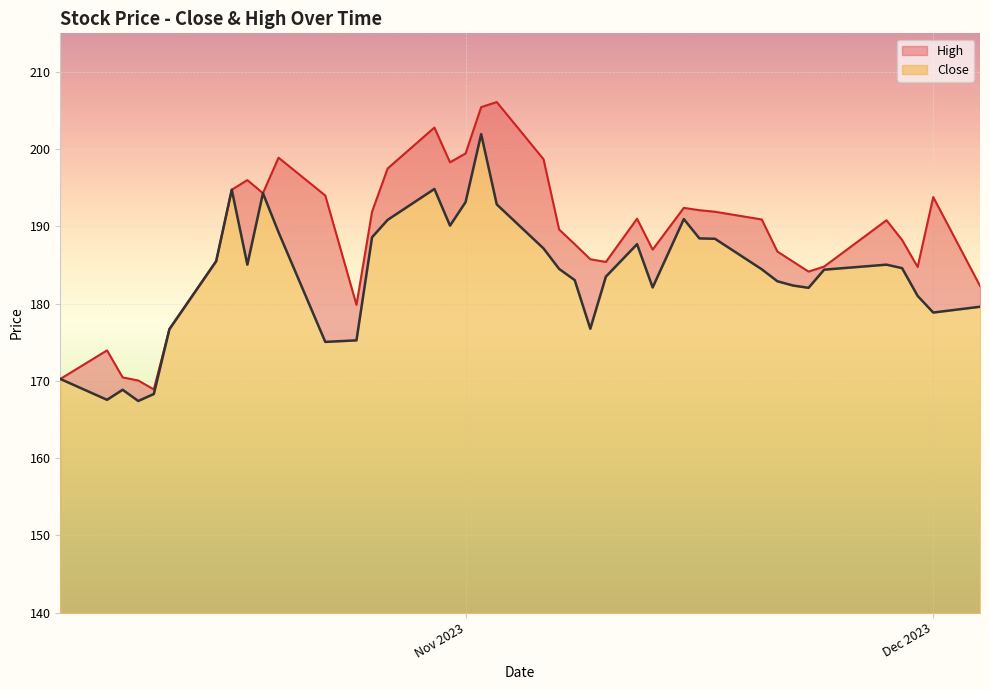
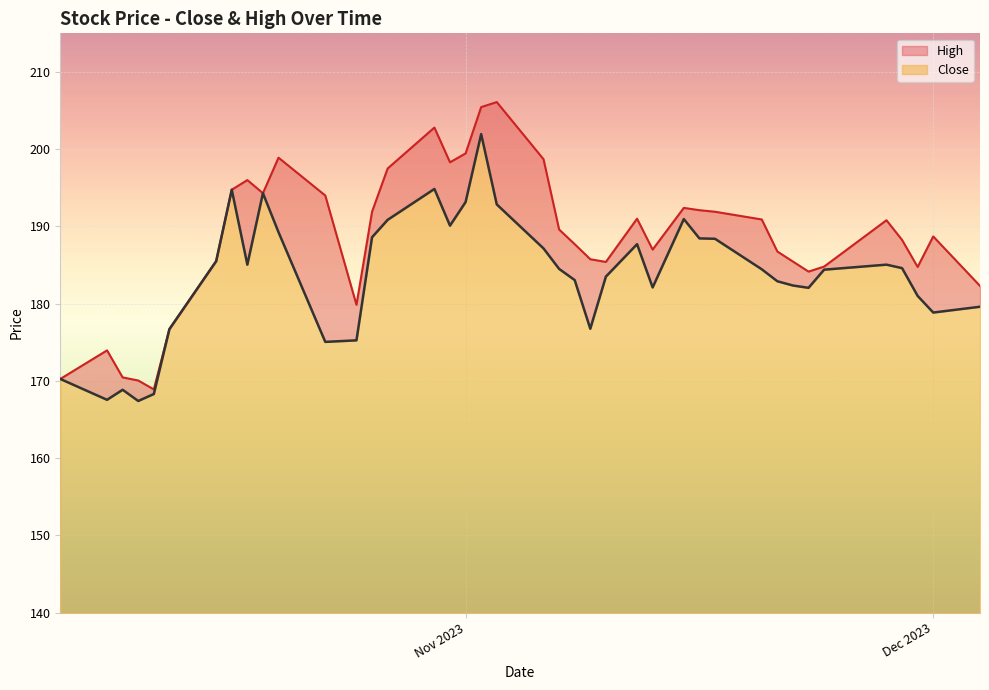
High, Dec 2023: 194 -> 189
